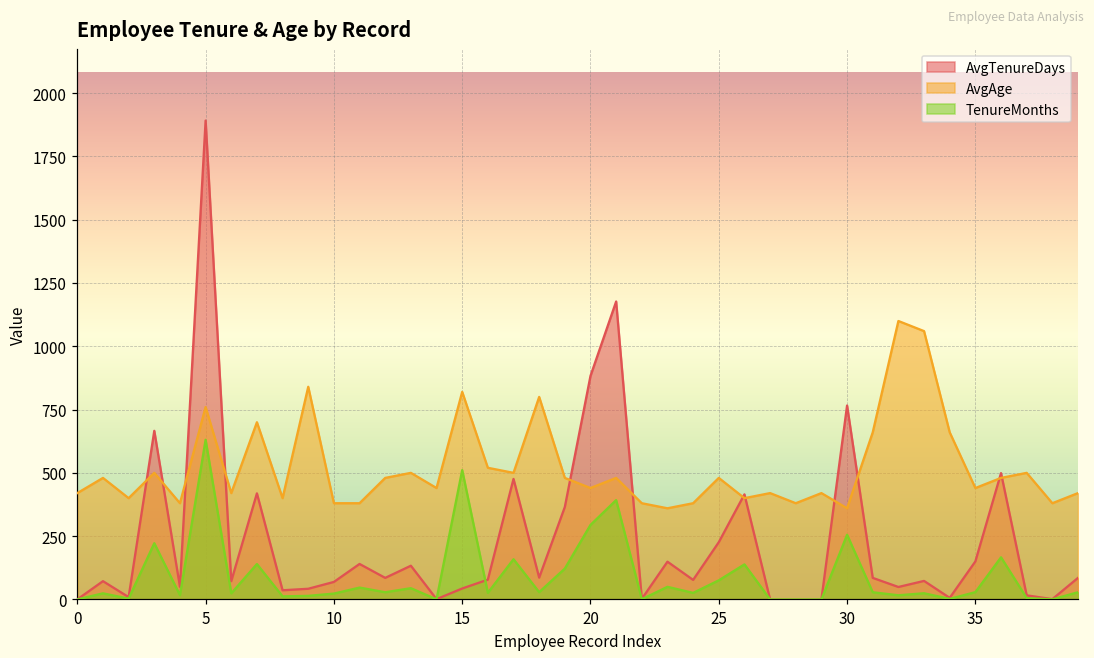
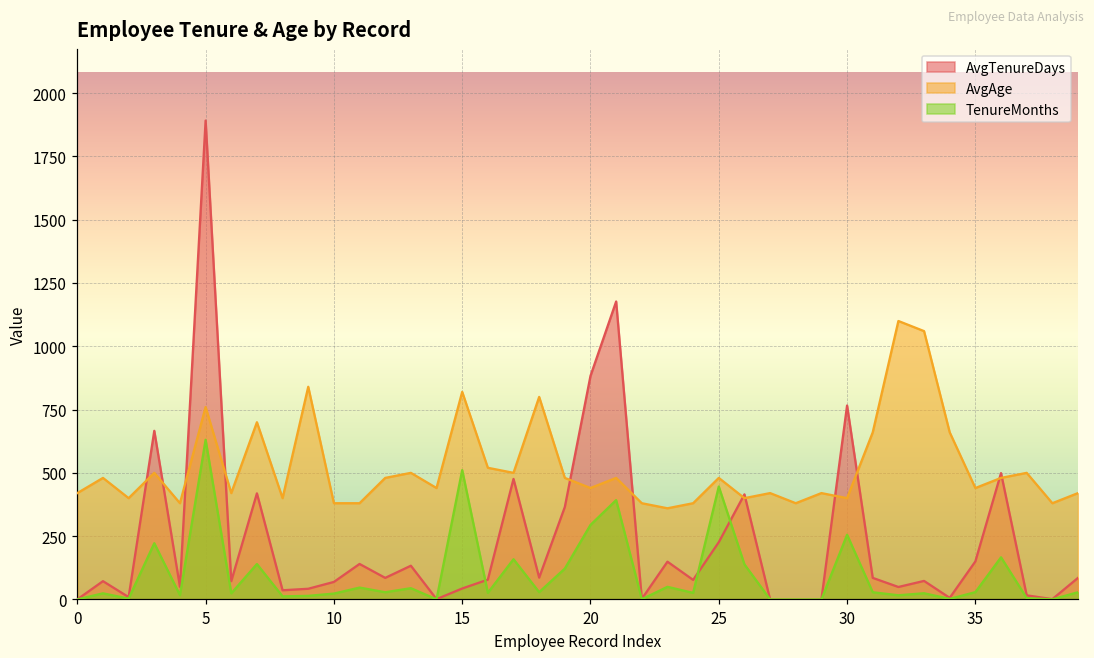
TenureMonths, 25: 80 -> 450
AvgAge, 30: 360 -> 400
